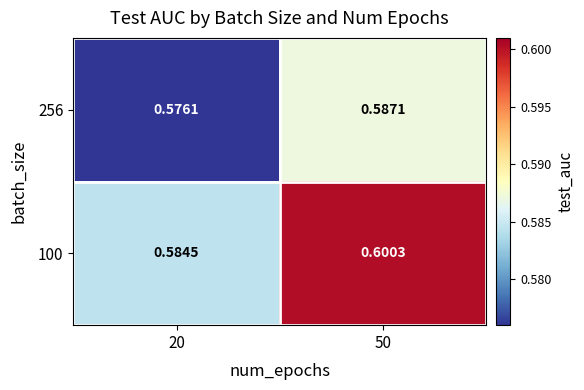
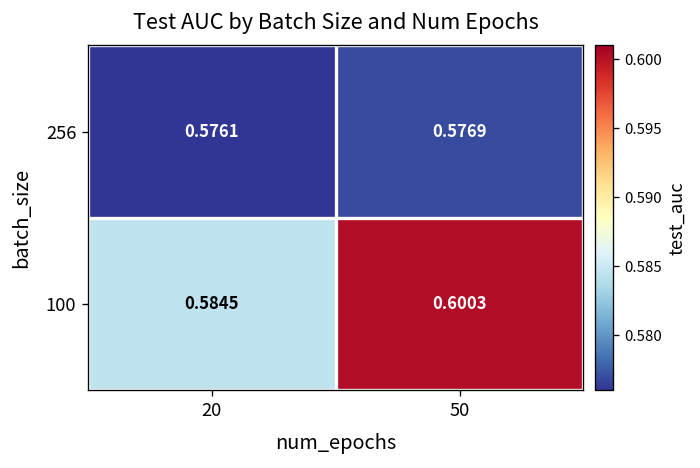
256, 50: 0.5871 -> 0.5769
